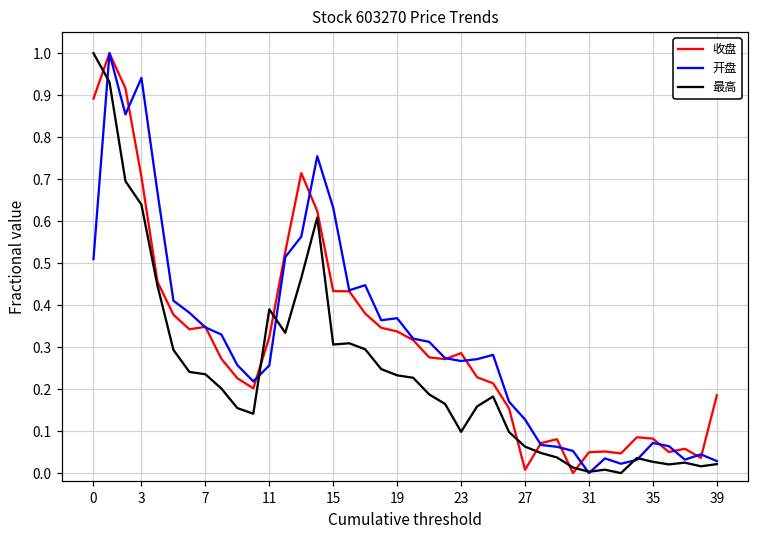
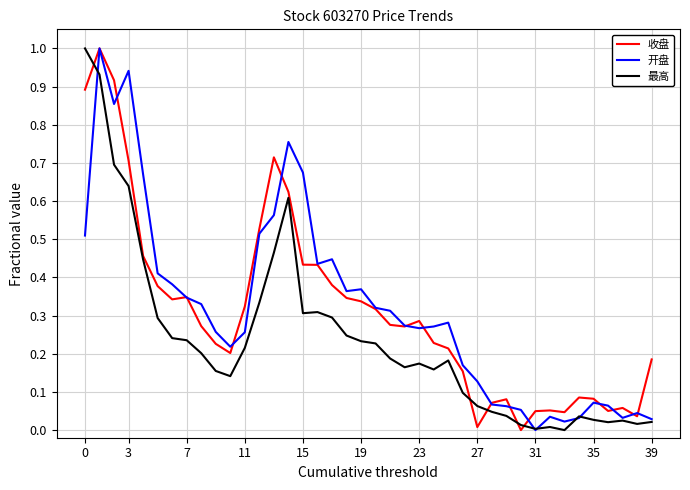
最高, 11: 0.39 -> 0.22
开盘, 15: 0.63 -> 0.67
最高, 23: 0.10 -> 0.17
